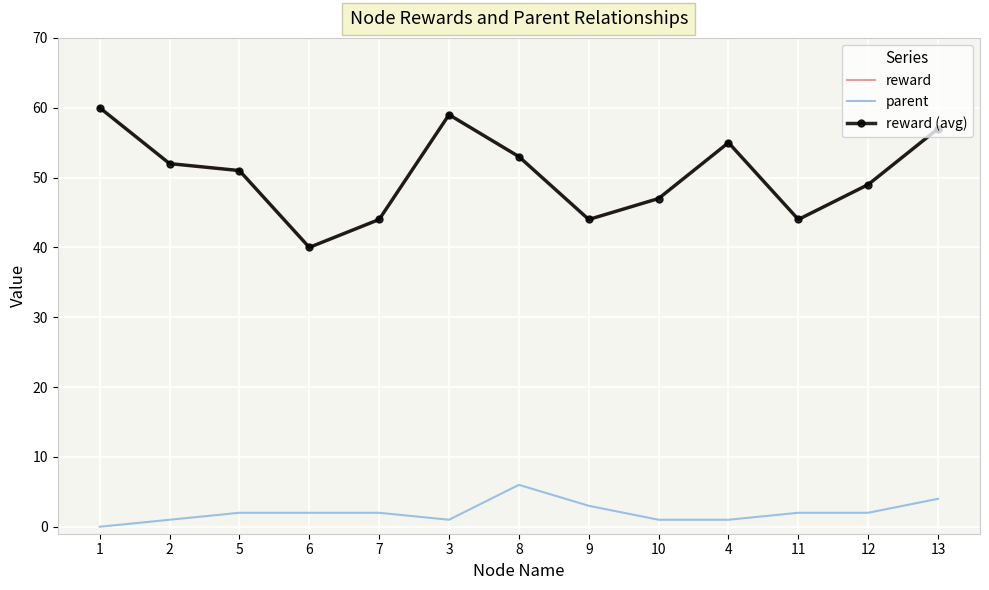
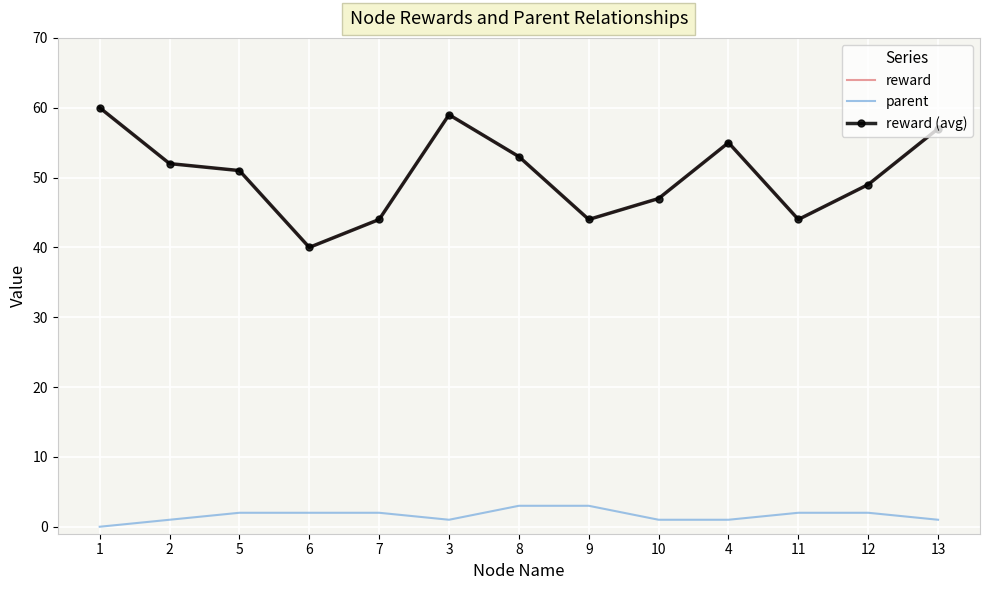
parent, 8: 6 -> 3
parent, 13: 4 -> 1
